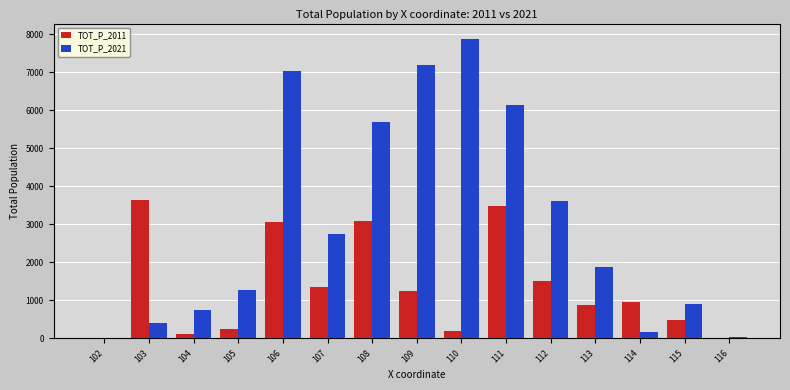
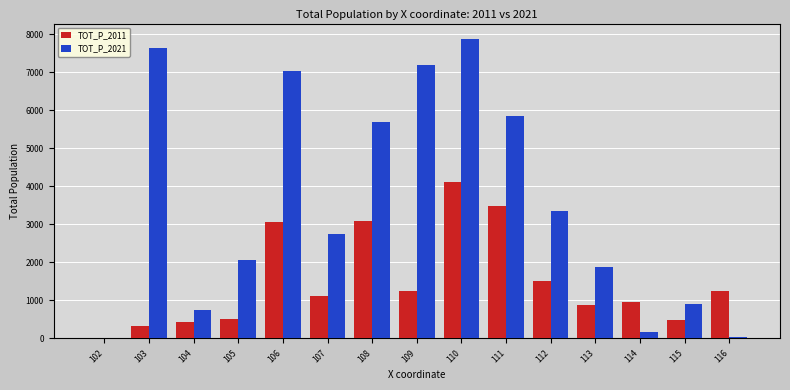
TOT_P_2011, 103: 3600 -> 300
TOT_P_2021, 103: 400 -> 7600
TOT_P_2011, 104: 100 -> 400
TOT_P_2011, 105: 200 -> 500
TOT_P_2021, 105: 1300 -> 2100
TOT_P_2011, 107: 1400 -> 1100
TOT_P_2011, 110: 200 -> 4100
TOT_P_2021, 111: 6100 -> 5800
TOT_P_2021, 112: 3600 -> 3400
TOT_P_2011, 116: 0 -> 1200
